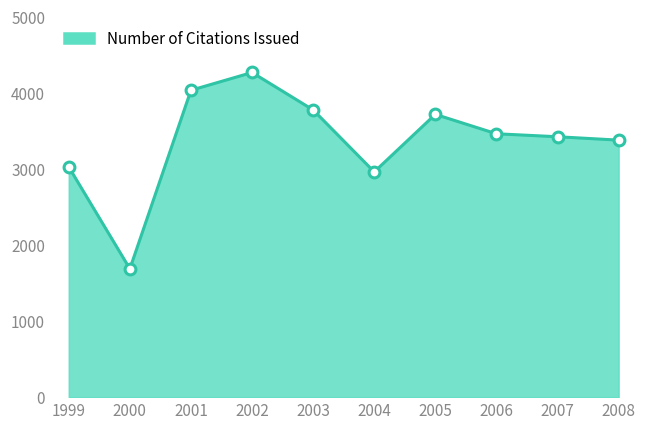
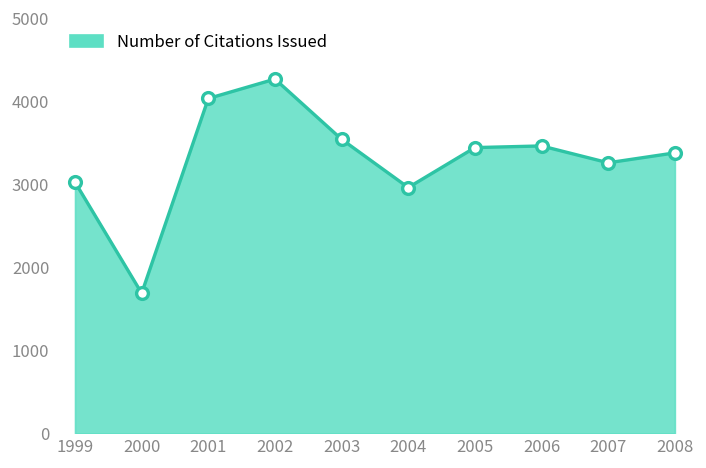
2003: 3800 -> 3500
2005: 3700 -> 3400
2007: 3400 -> 3300
